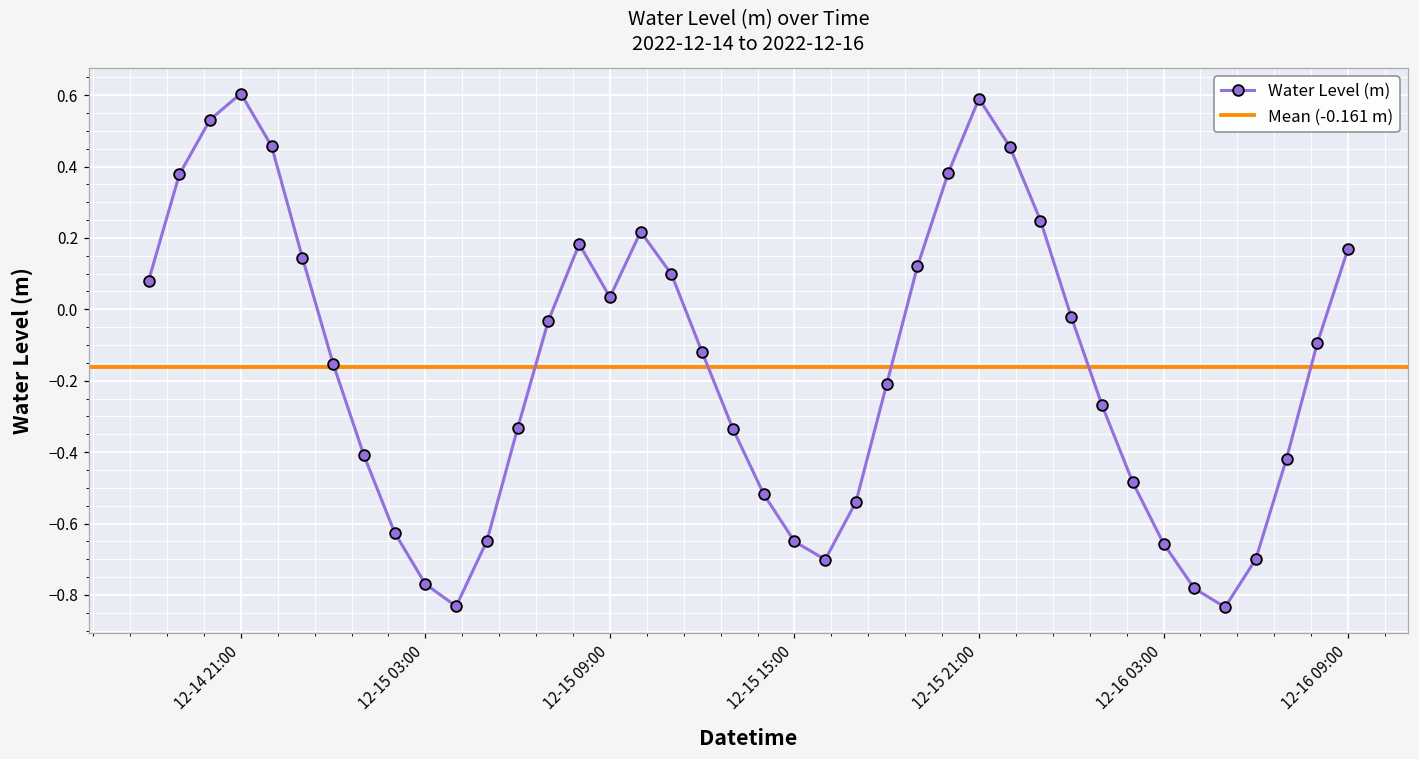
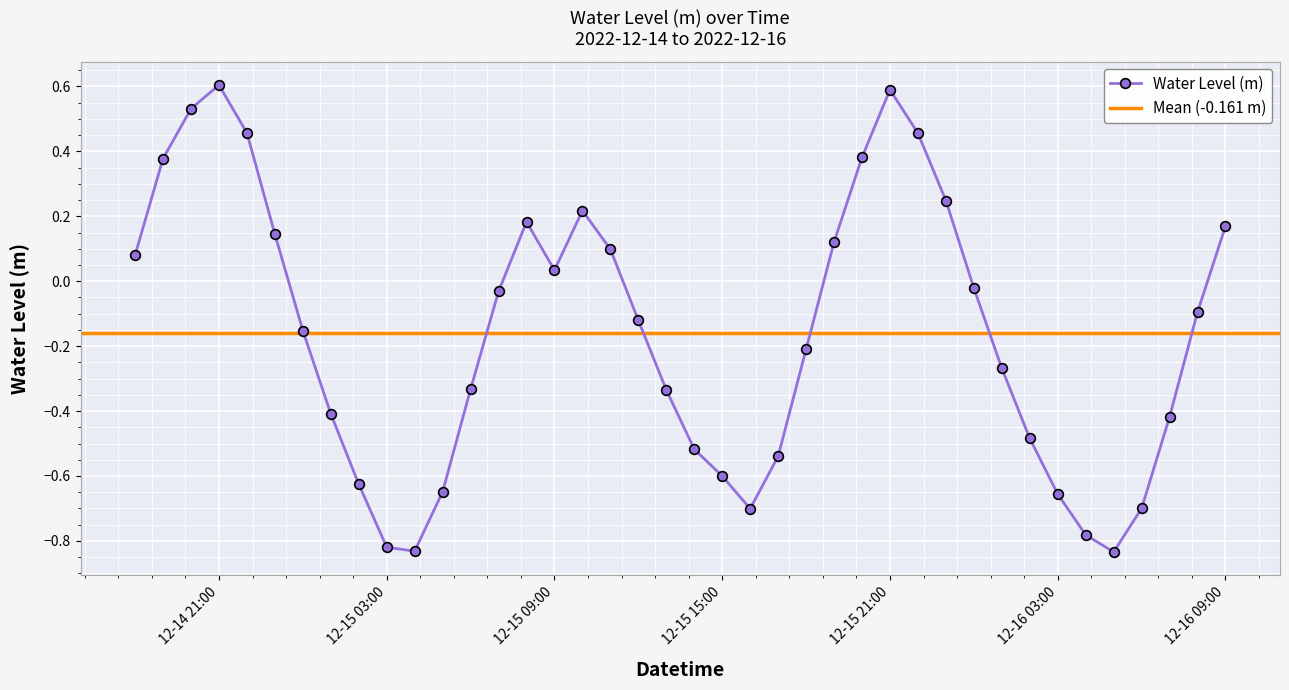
12-15 03:00: -0.77 -> -0.82
12-15 15:00: -0.65 -> -0.60
